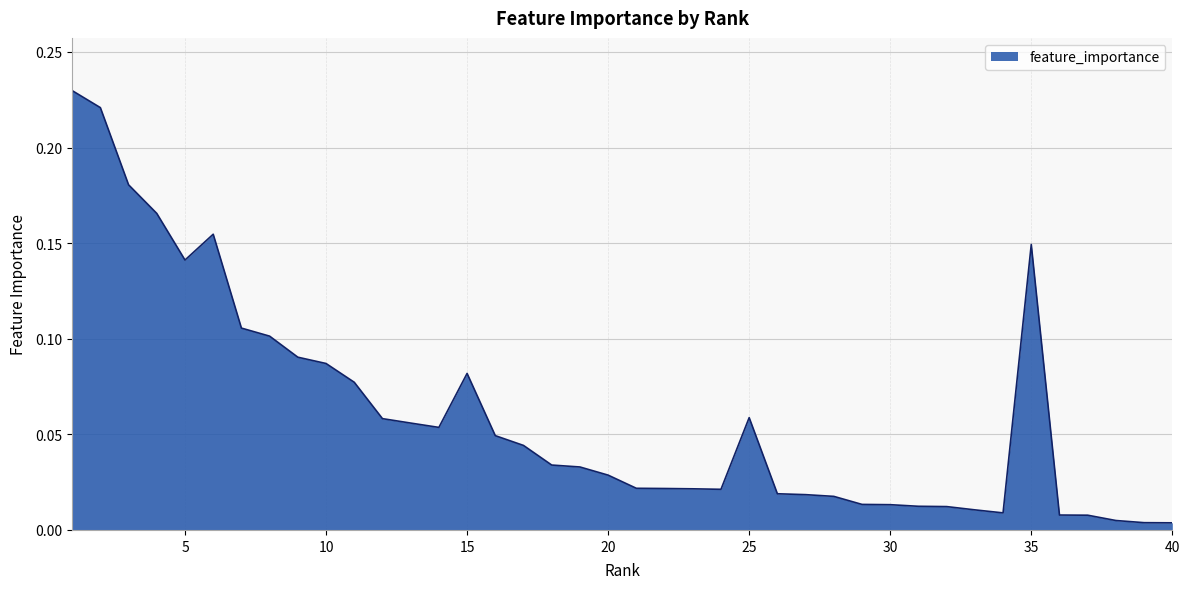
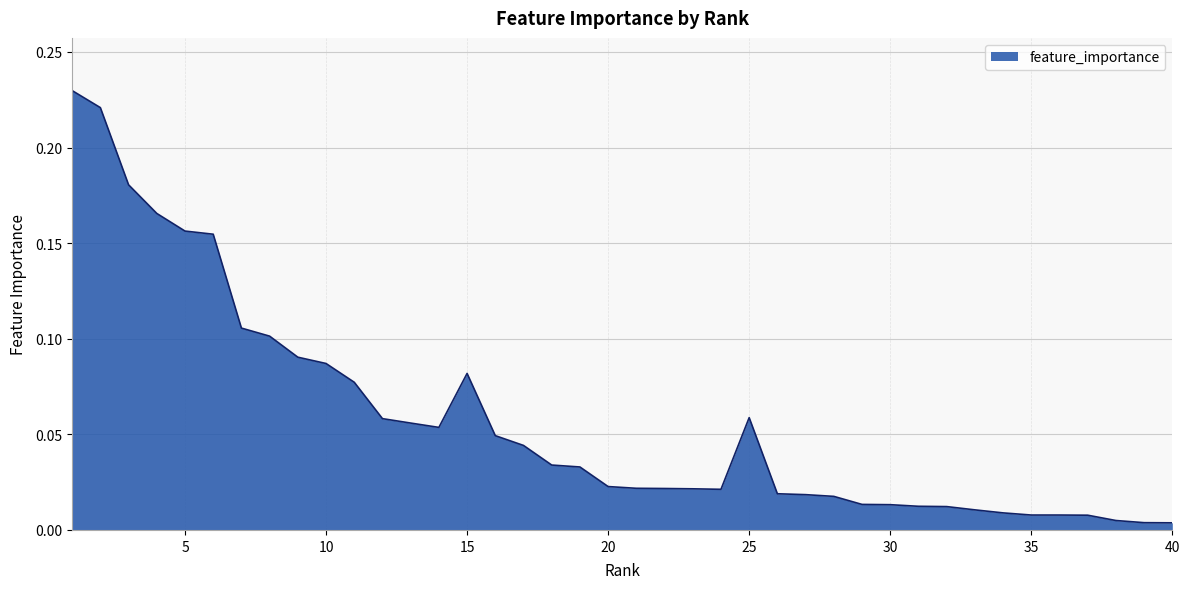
5: 0.141 -> 0.156
20: 0.029 -> 0.023
35: 0.149 -> 0.008
